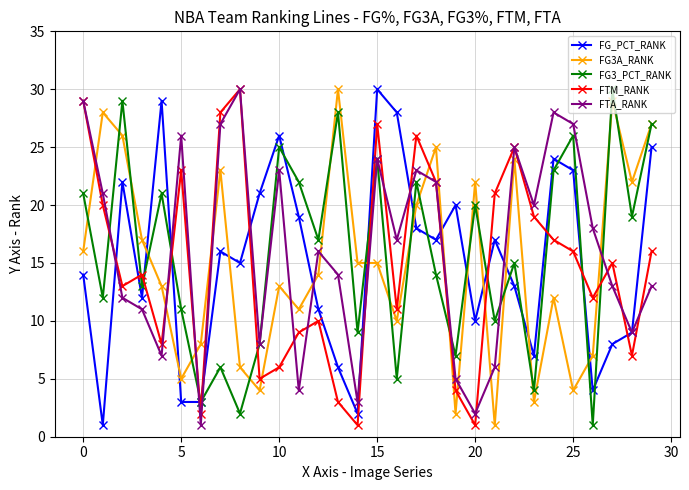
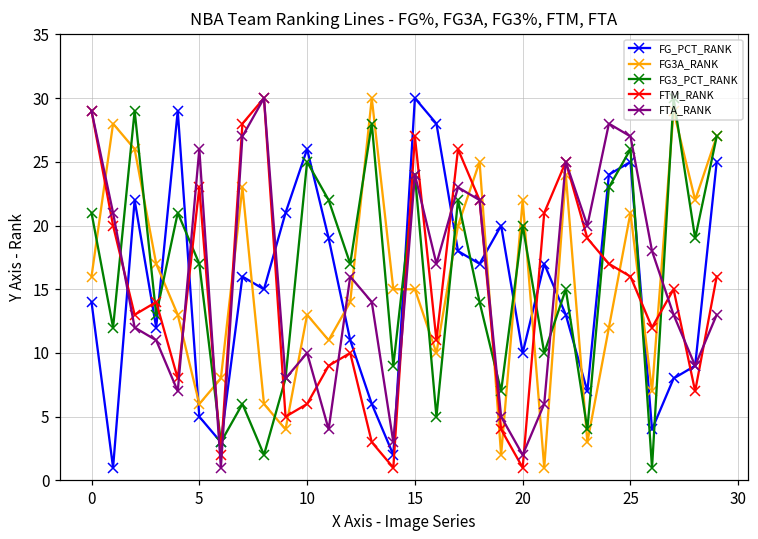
FG_PCT_RANK, 5: 3 -> 5
FG3A_RANK, 5: 5 -> 6
FG3_PCT_RANK, 5: 11 -> 17
FTA_RANK, 10: 23 -> 10
FG_PCT_RANK, 25: 23 -> 25
FG3A_RANK, 25: 4 -> 21
